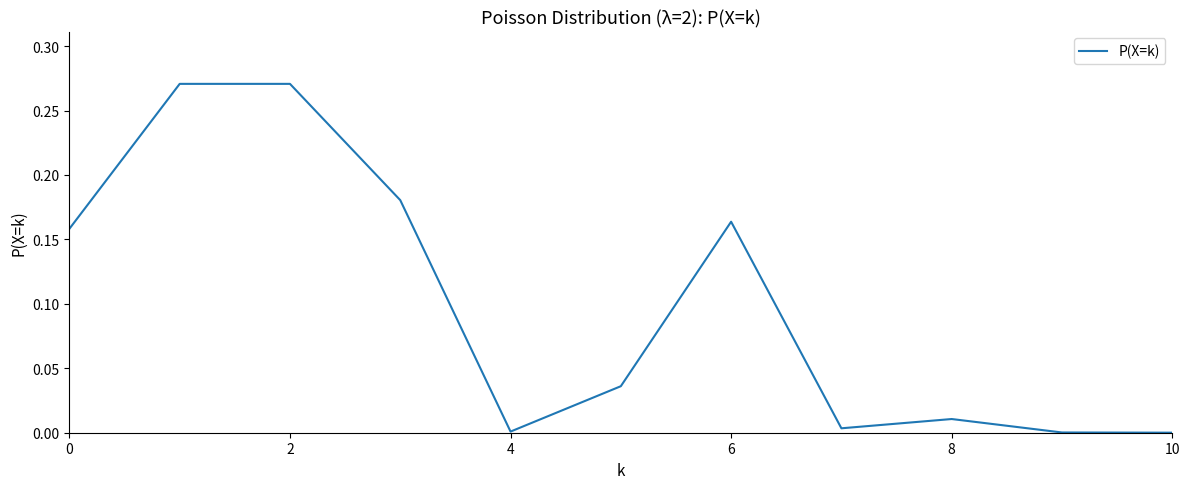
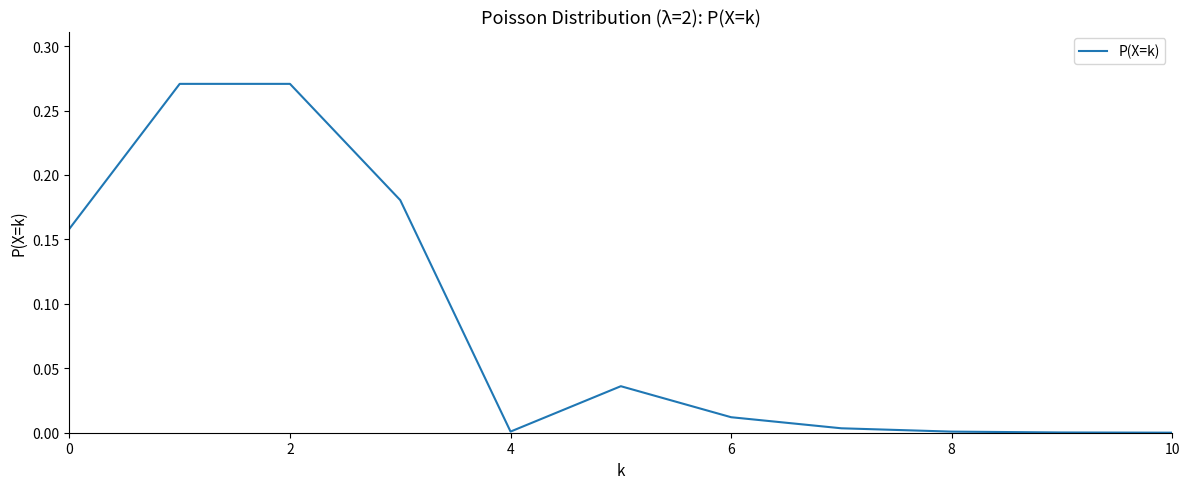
6: 0.164 -> 0.012
8: 0.011 -> 0.001
